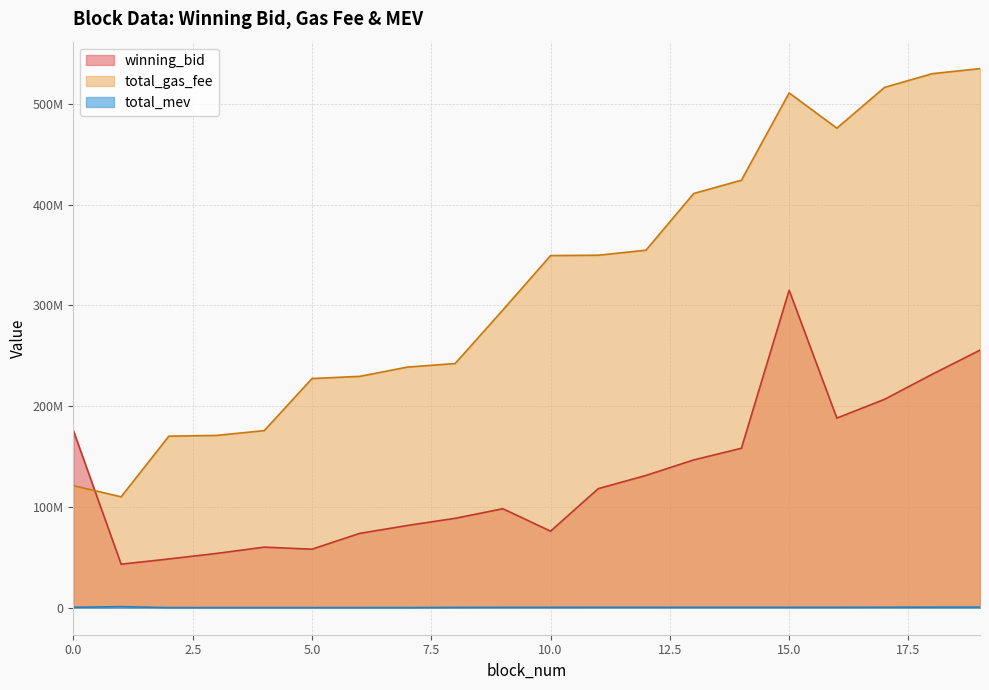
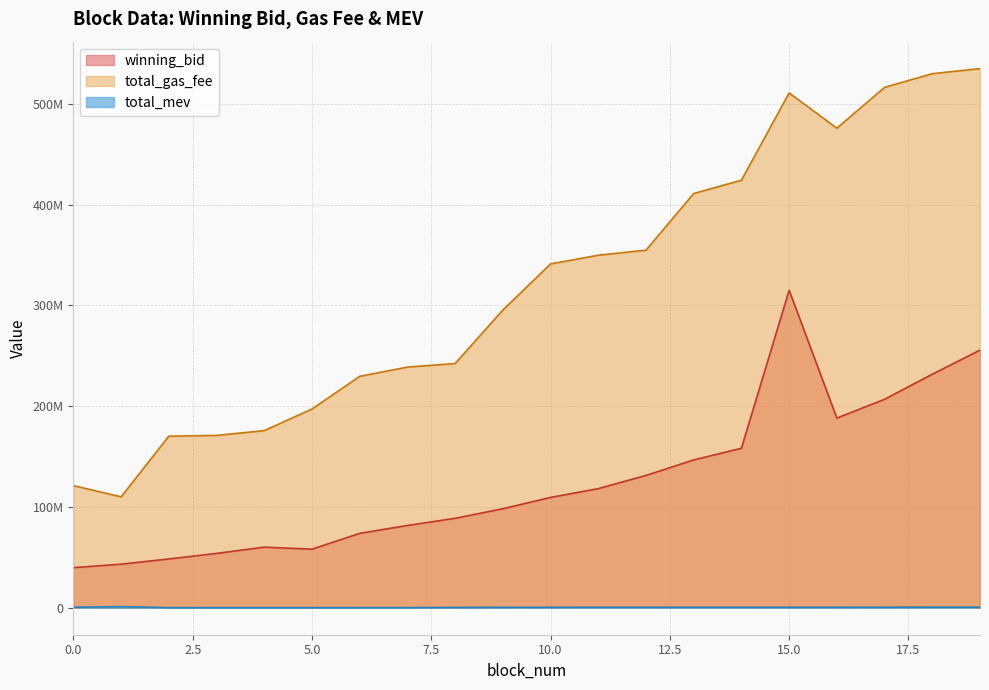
winning_bid, 0.0: 176000000 -> 40000000
total_gas_fee, 5.0: 227000000 -> 197000000
winning_bid, 10.0: 76000000 -> 109000000
total_gas_fee, 10.0: 349000000 -> 341000000
